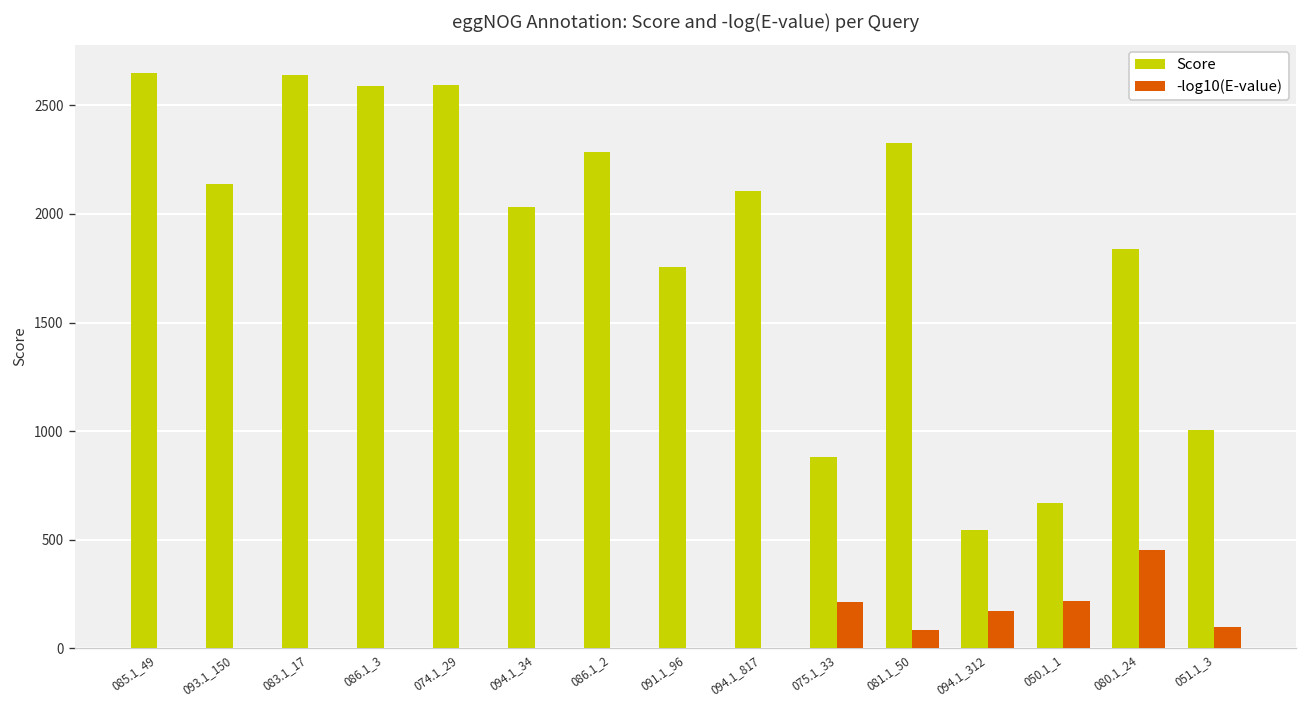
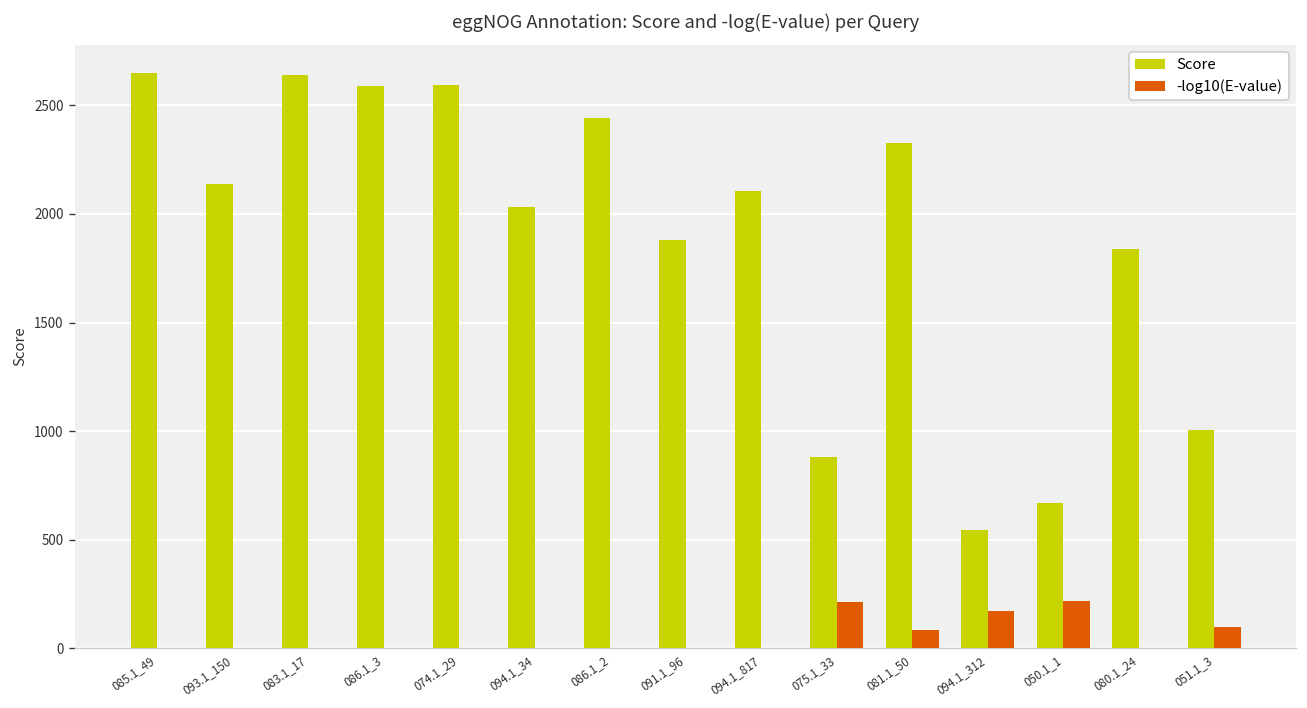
Score, 086.1_2: 2280 -> 2440
Score, 091.1_96: 1760 -> 1880
-log10(E-value), 080.1_24: 450 -> 0
